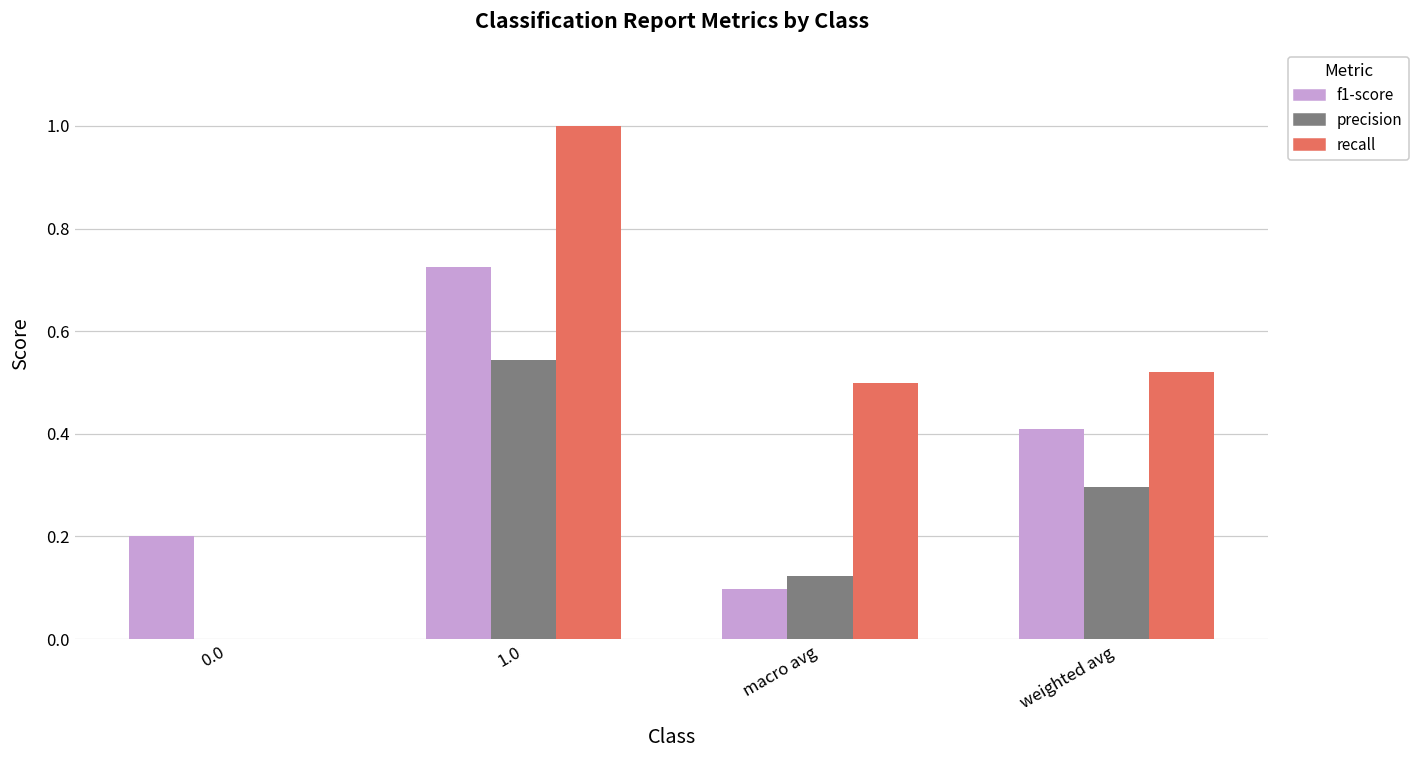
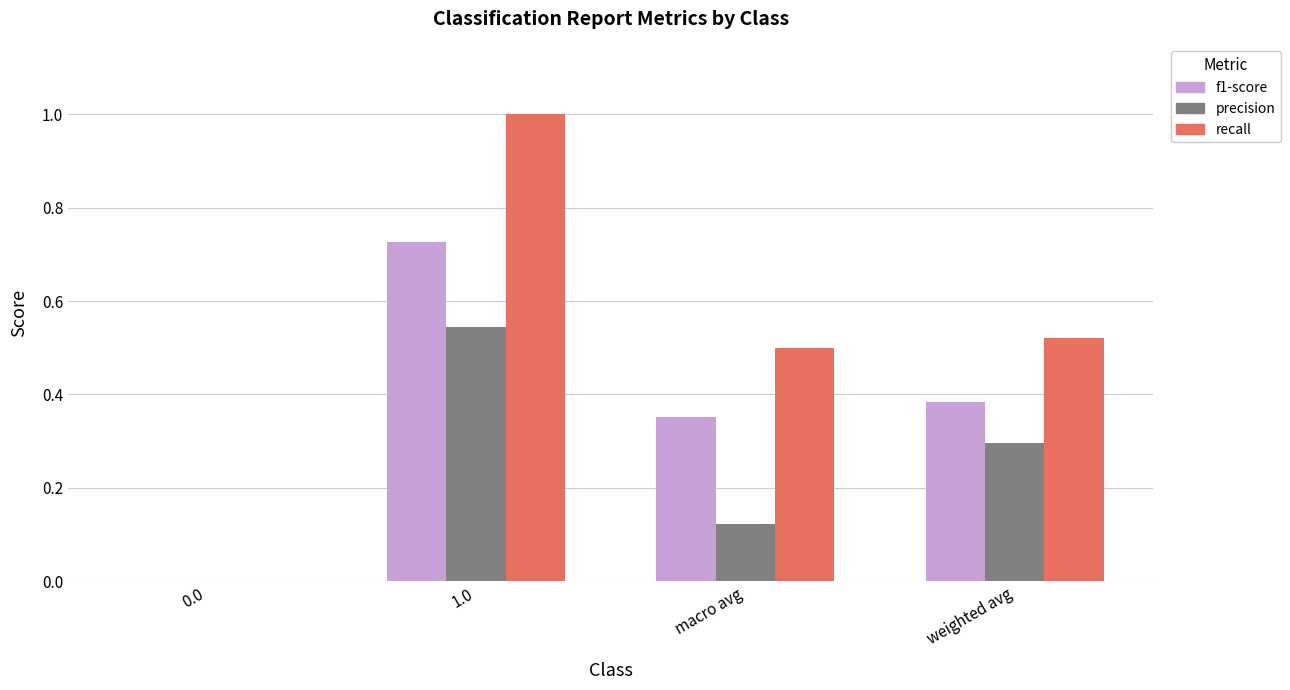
f1-score, 0.0: 0.2 -> 0.0
f1-score, macro avg: 0.10 -> 0.35
f1-score, weighted avg: 0.41 -> 0.38
